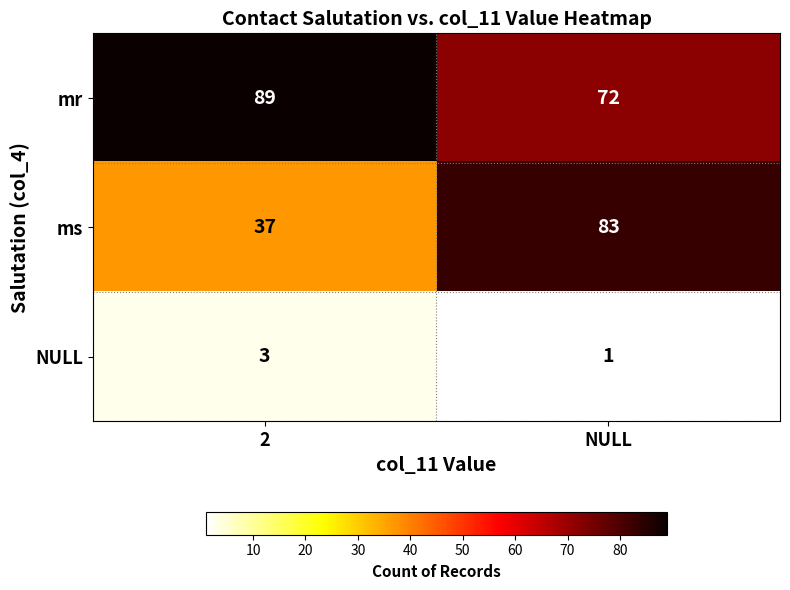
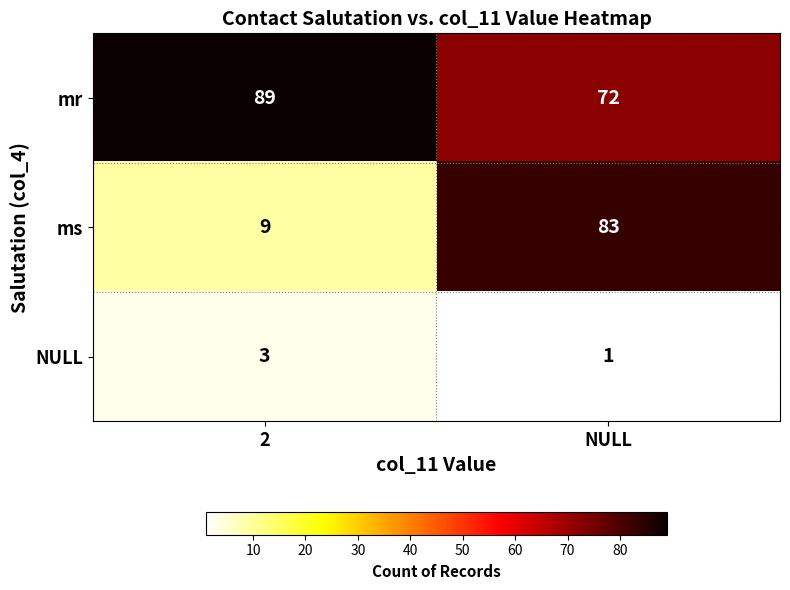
ms, 2: 37 -> 9
